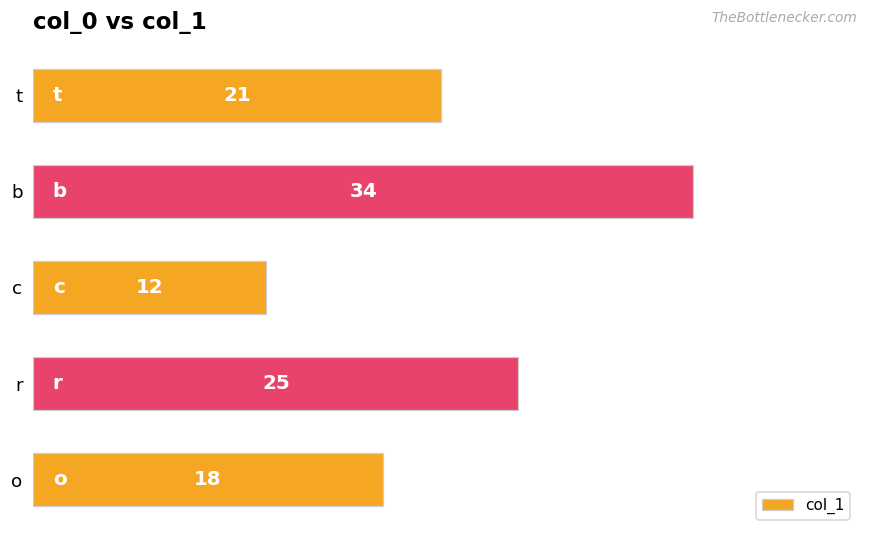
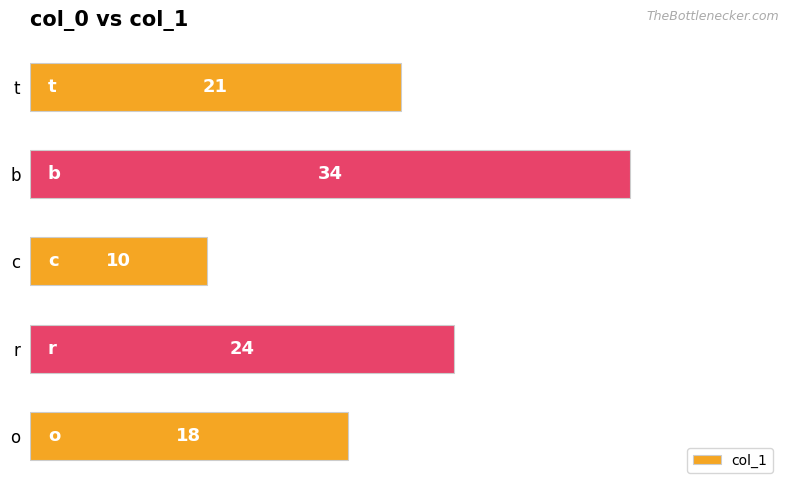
c: 12 -> 10
r: 25 -> 24
